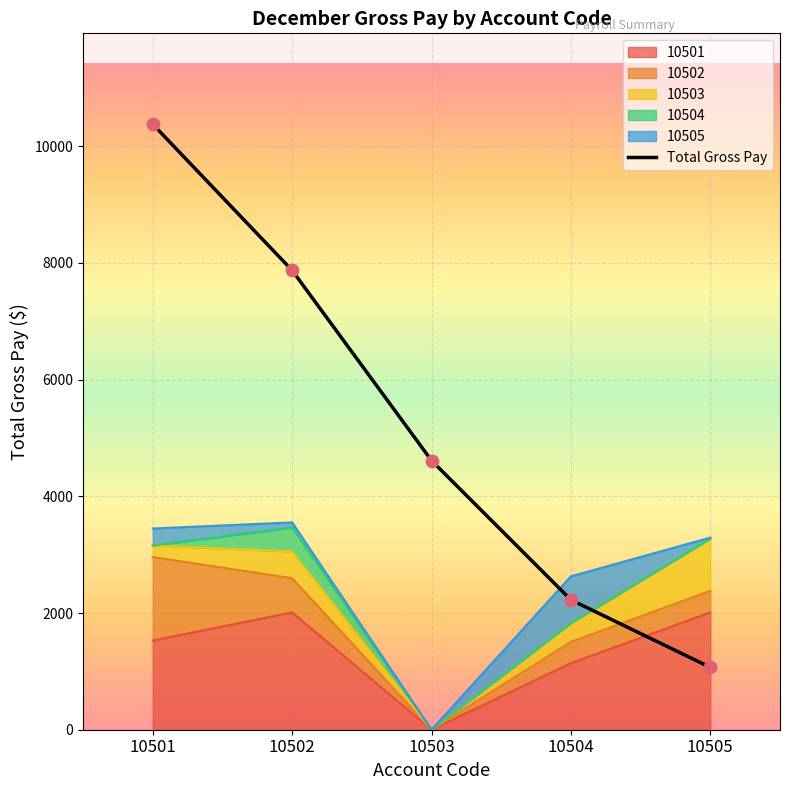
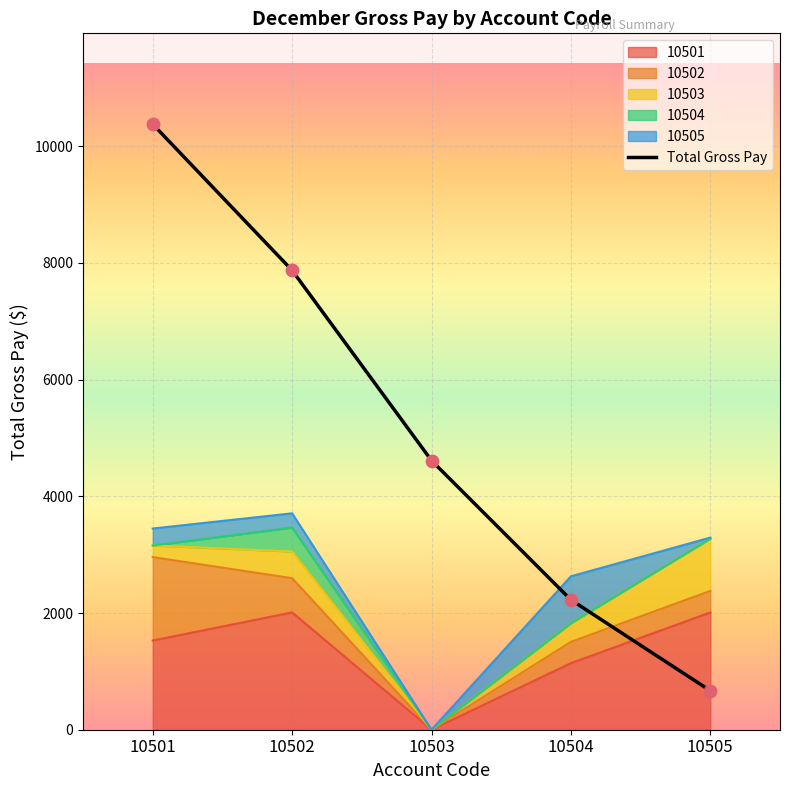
10505, 10502: 100 -> 200
Total Gross Pay, 10505: 1100 -> 700
